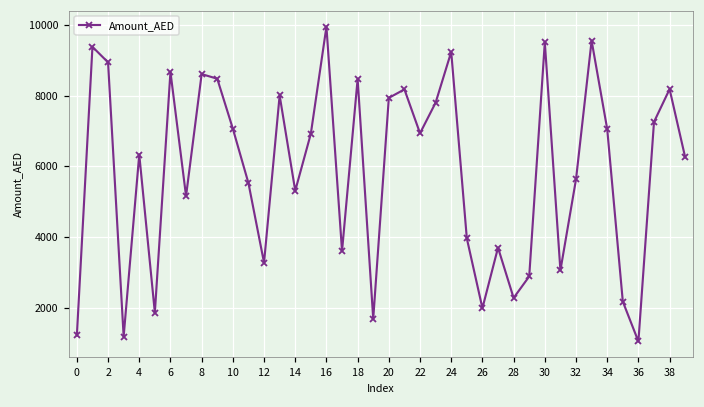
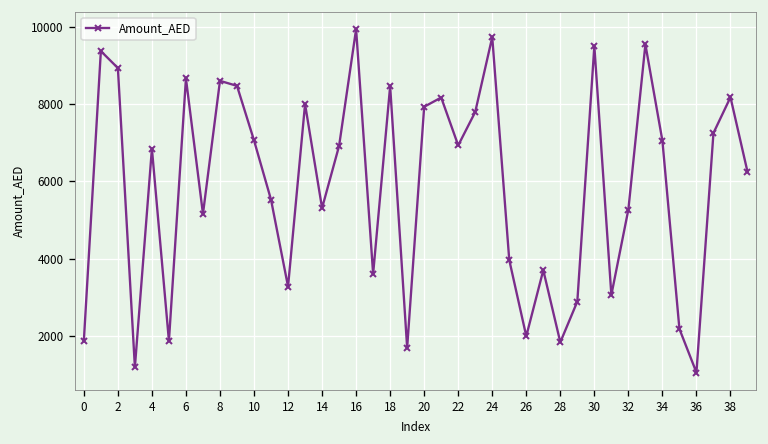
0: 1200 -> 1900
4: 6300 -> 6900
24: 9200 -> 9700
28: 2300 -> 1800
32: 5600 -> 5300
